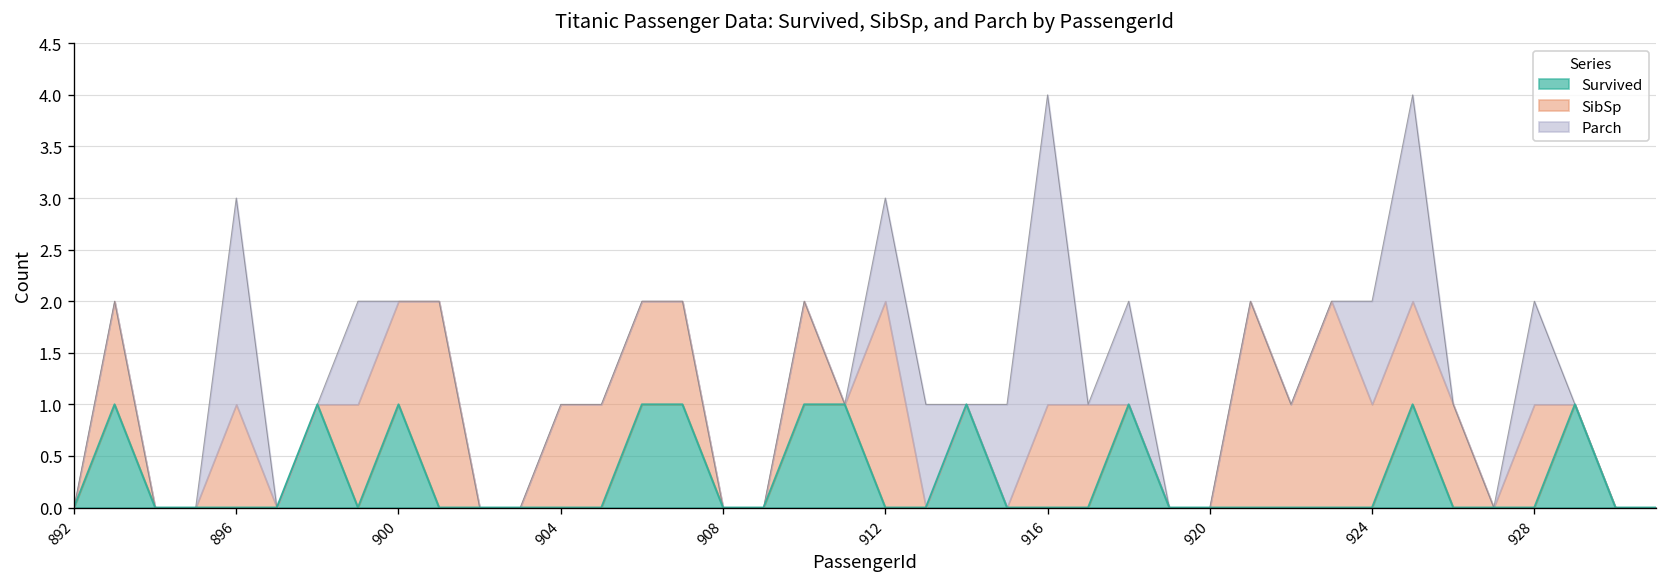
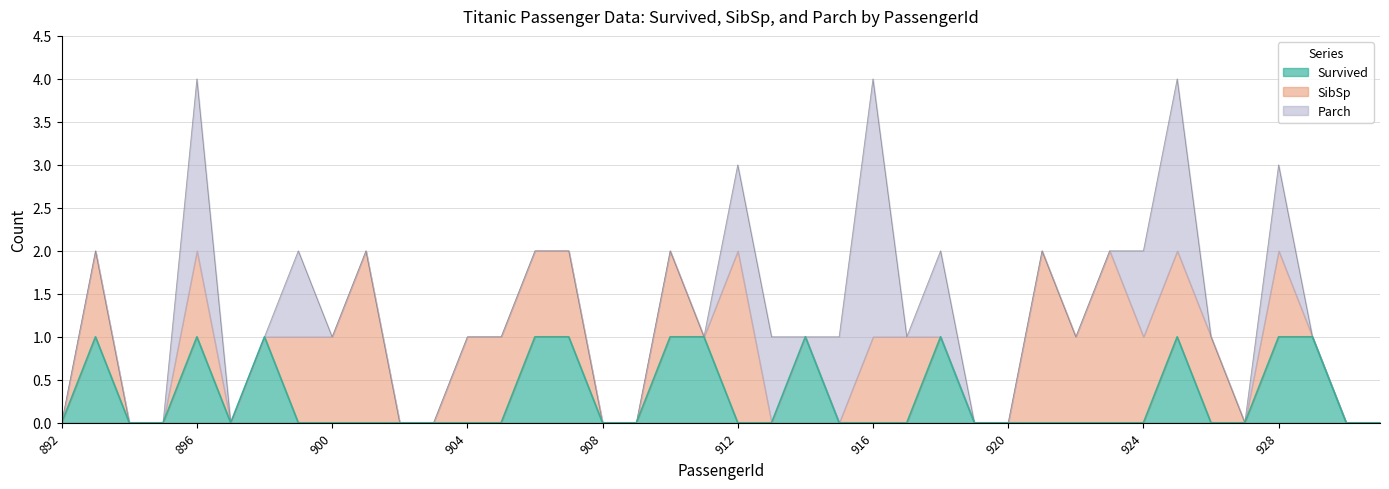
Survived, 896: 0 -> 1
Survived, 900: 1 -> 0
Survived, 928: 0 -> 1
